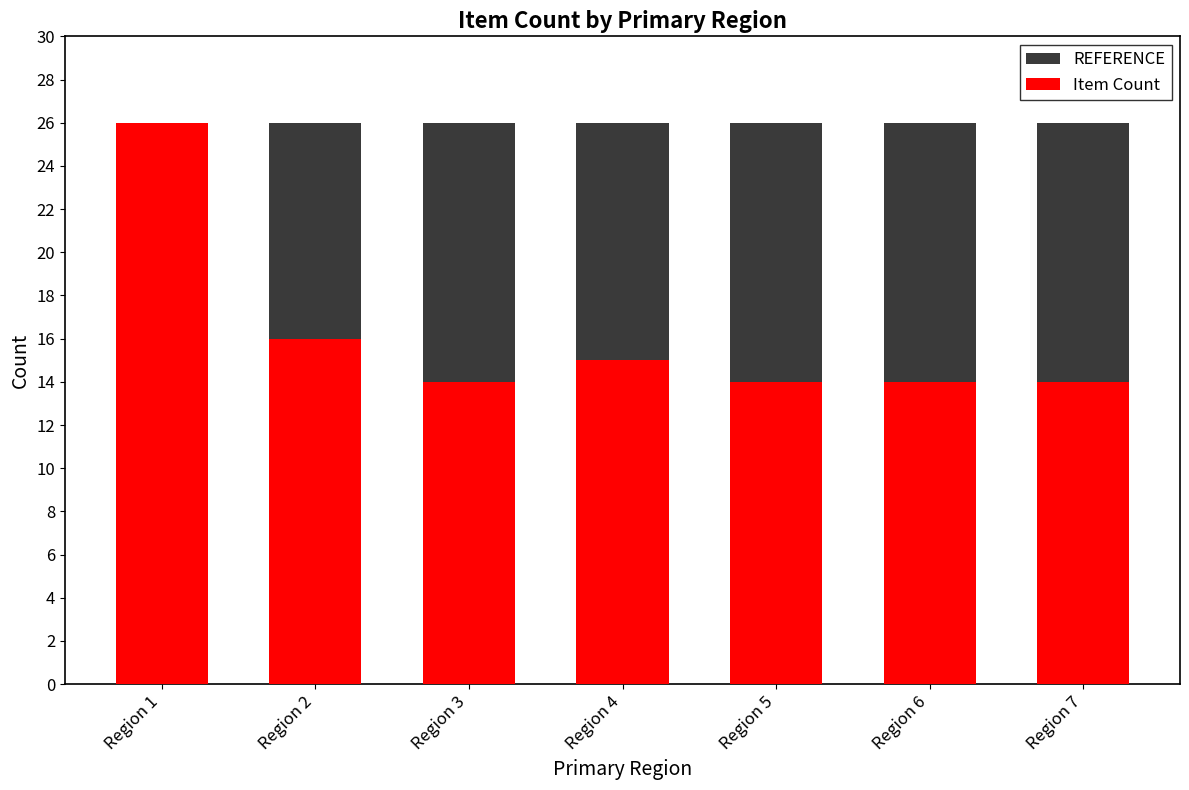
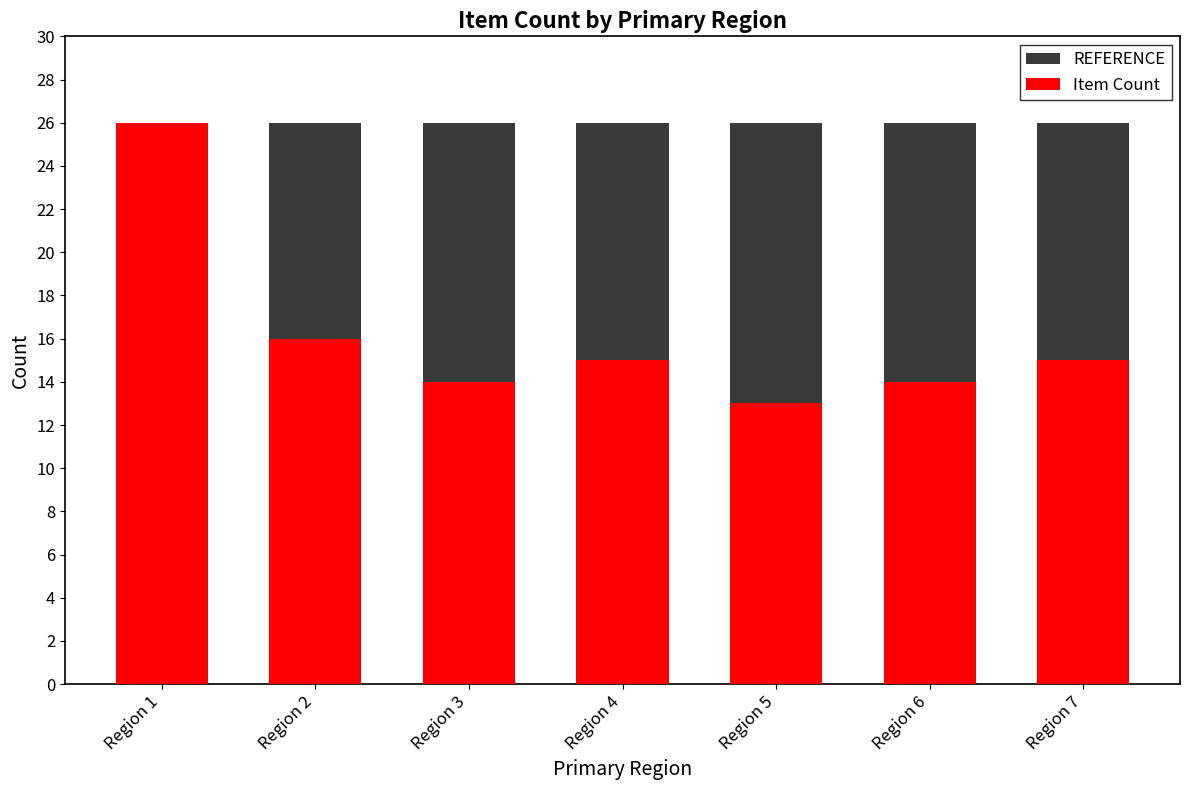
Item Count, Region 5: 14 -> 13
Item Count, Region 7: 14 -> 15
